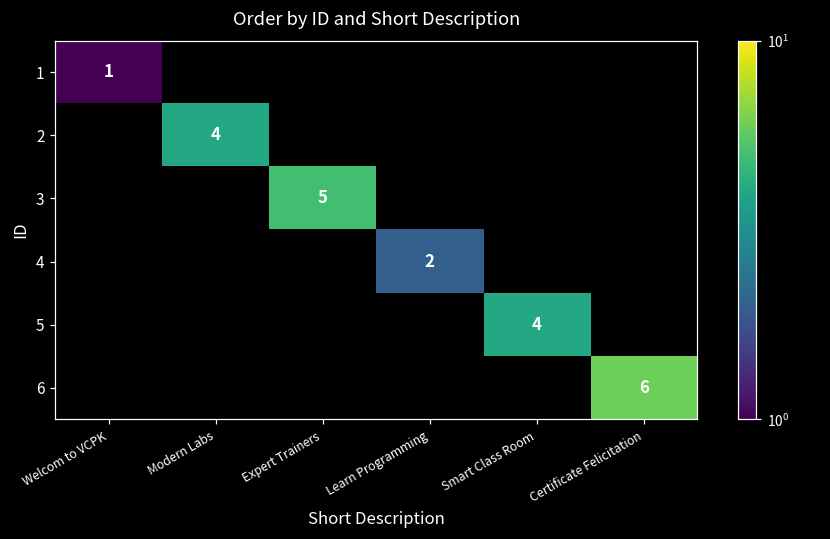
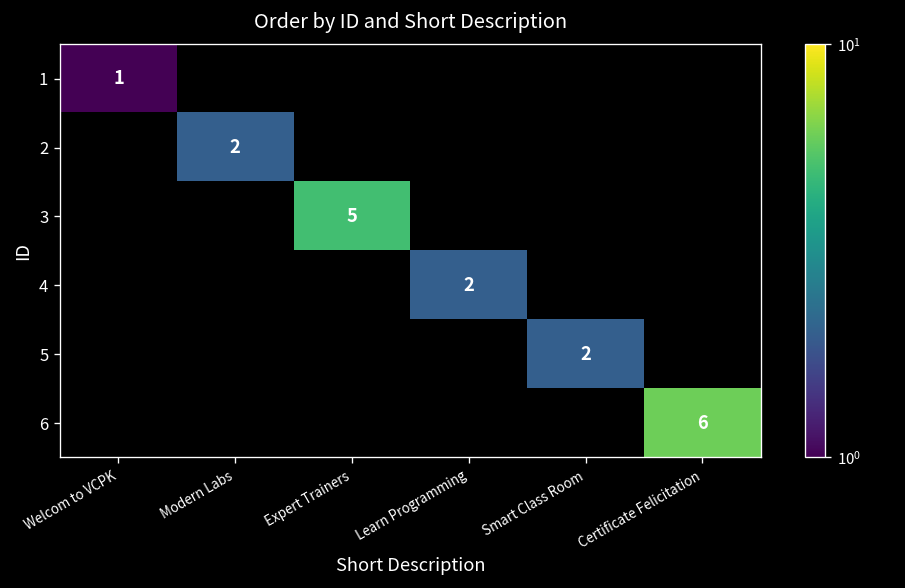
2, Modern Labs: 4 -> 2
5, Smart Class Room: 4 -> 2
